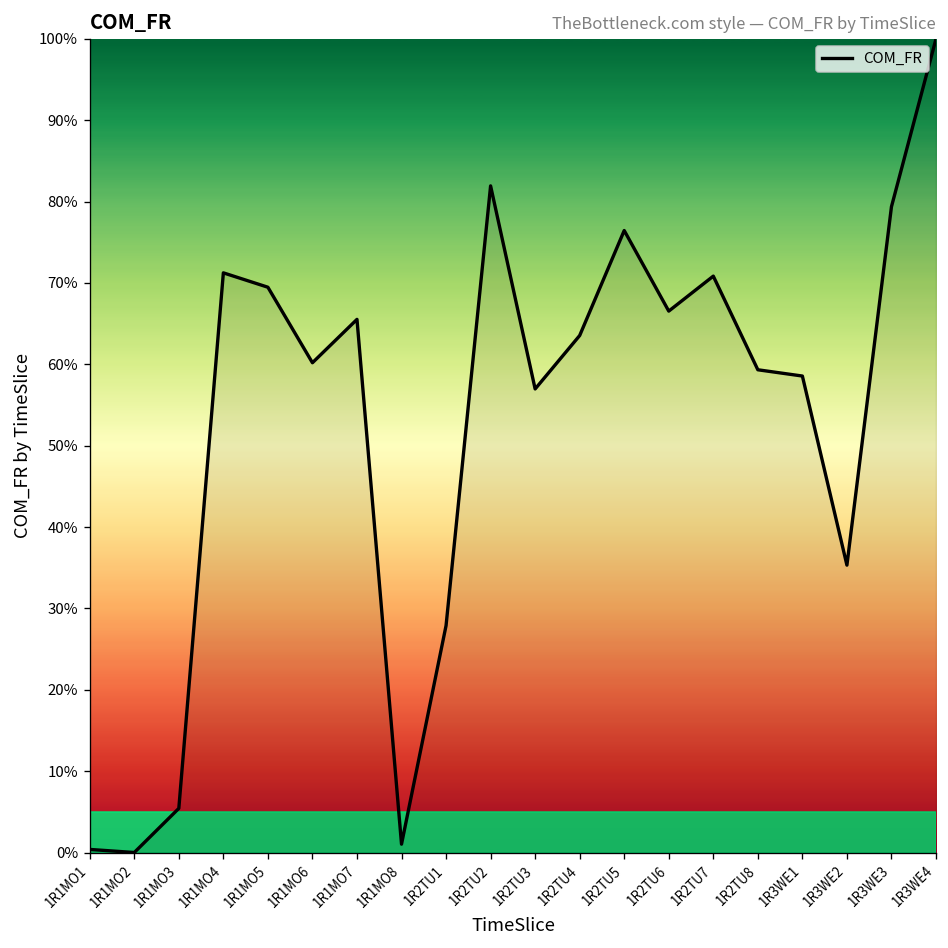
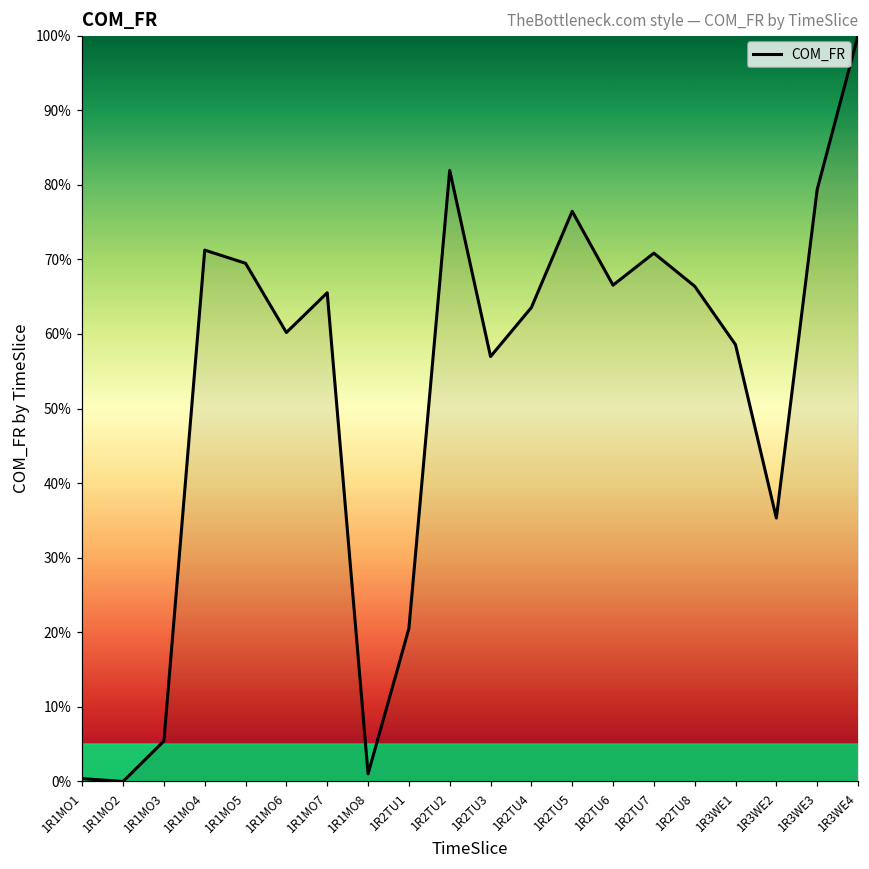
1R2TU1: 28% -> 20%
1R2TU8: 59% -> 66%
